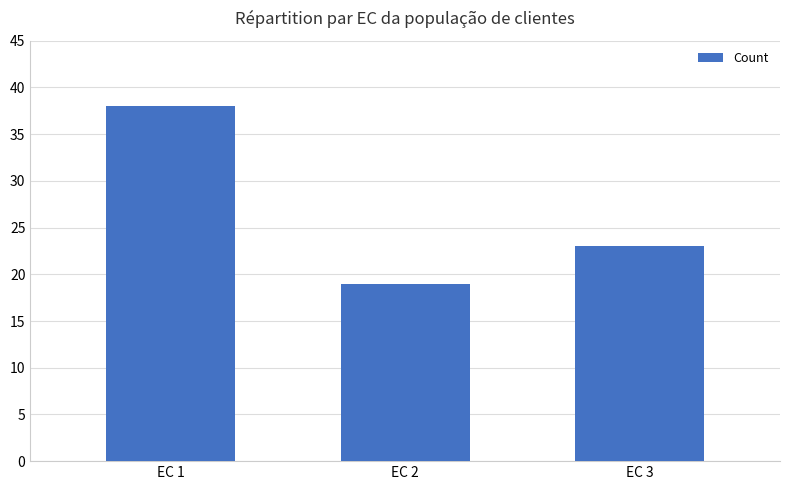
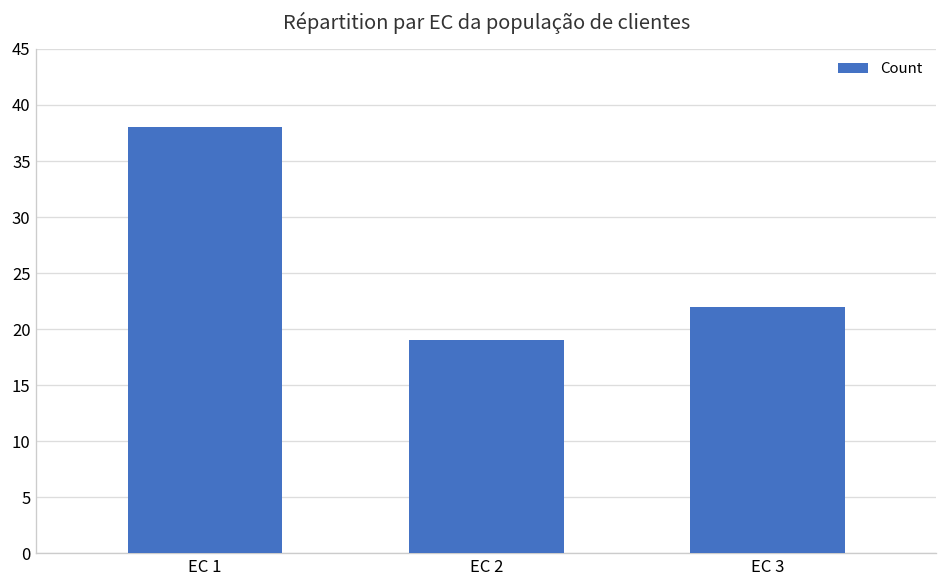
EC 3: 23 -> 22
